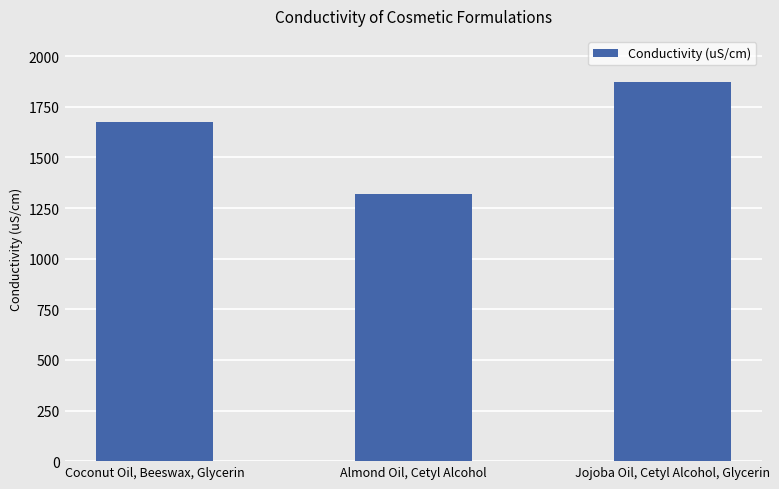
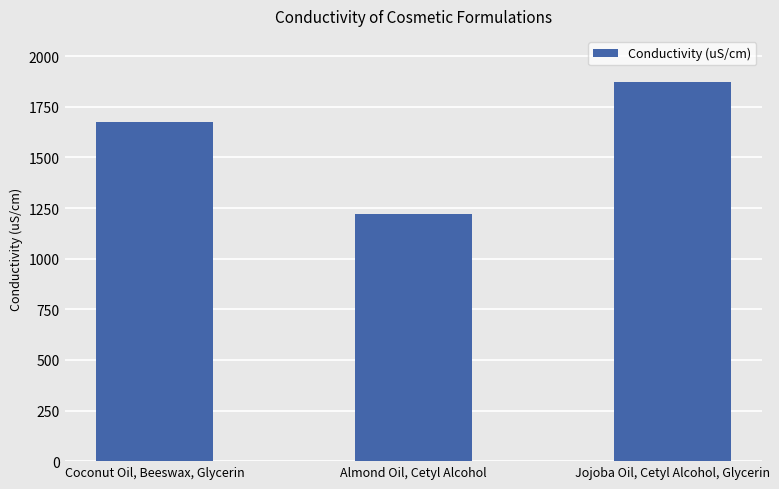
Almond Oil, Cetyl Alcohol: 1320 -> 1220
